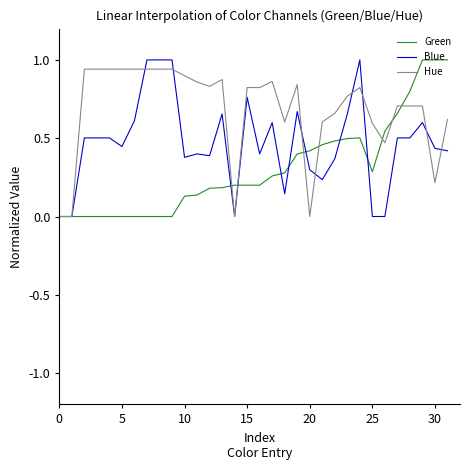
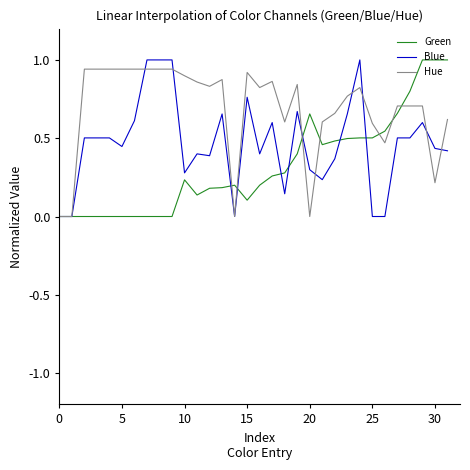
Green, 10: 0.13 -> 0.23
Blue, 10: 0.38 -> 0.28
Green, 15: 0.20 -> 0.10
Hue, 15: 0.82 -> 0.92
Green, 20: 0.42 -> 0.66
Green, 25: 0.29 -> 0.50
